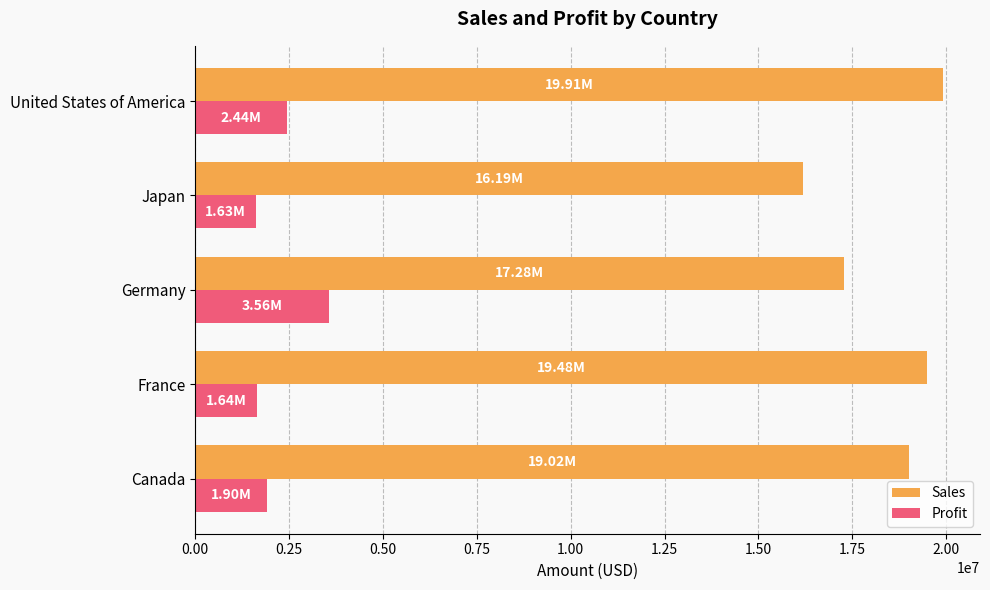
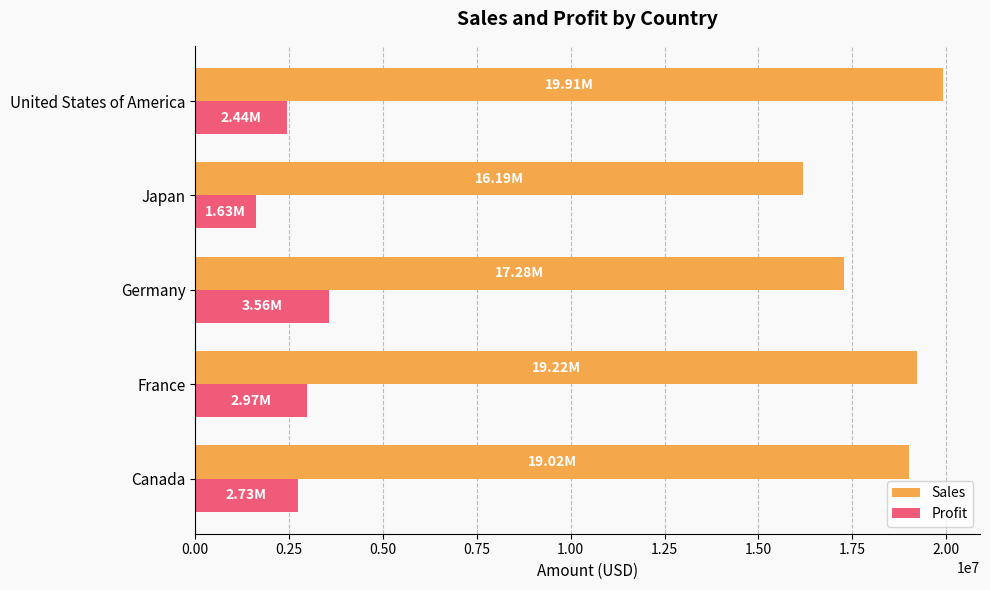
Sales, France: 19.48M -> 19.22M
Profit, France: 1.64M -> 2.97M
Profit, Canada: 1.90M -> 2.73M
